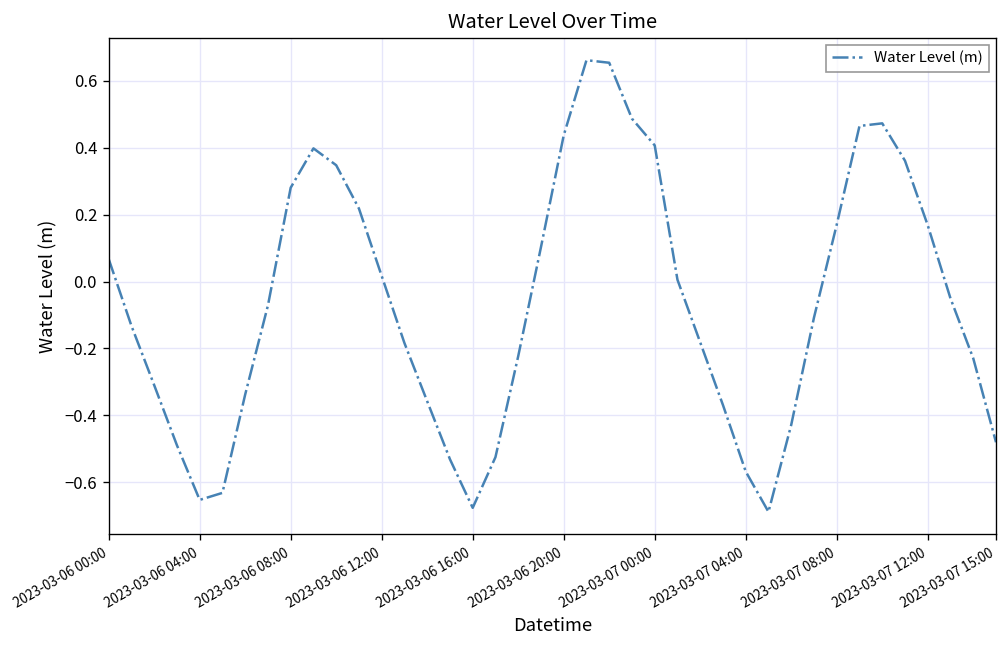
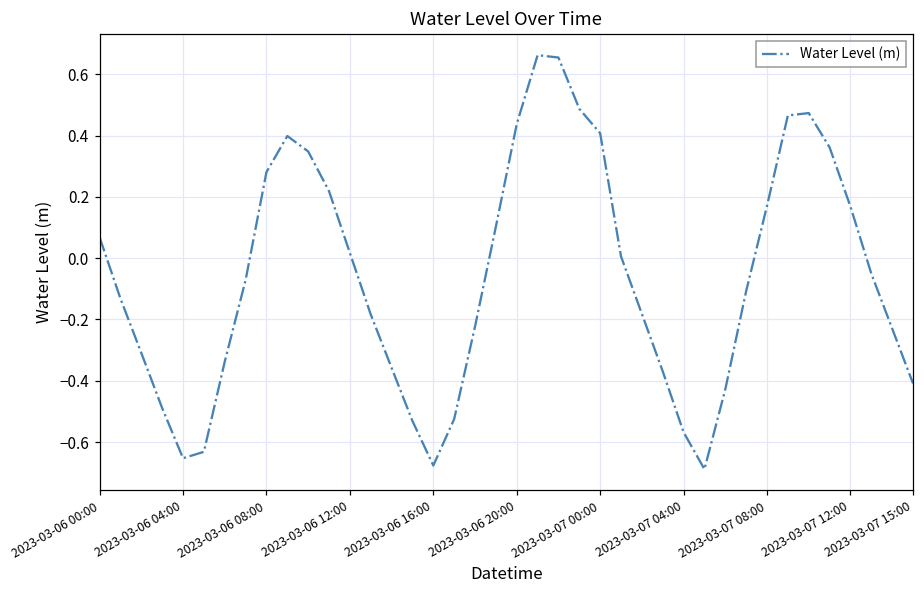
2023-03-07 15:00: -0.48 -> -0.41
